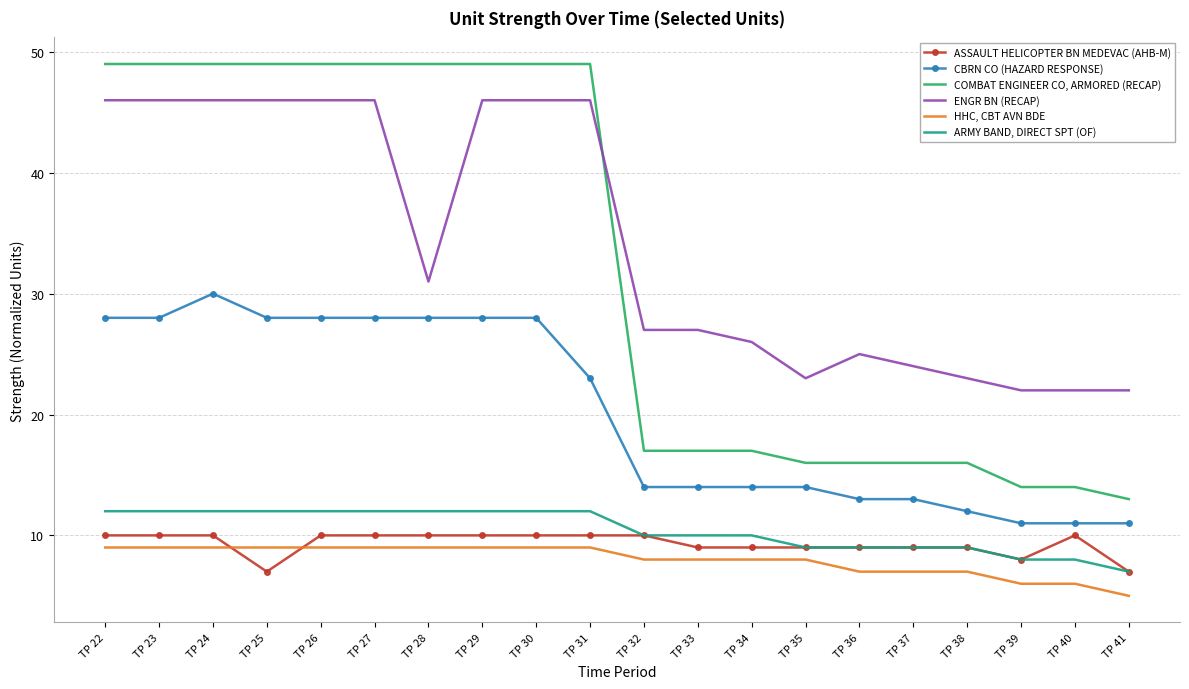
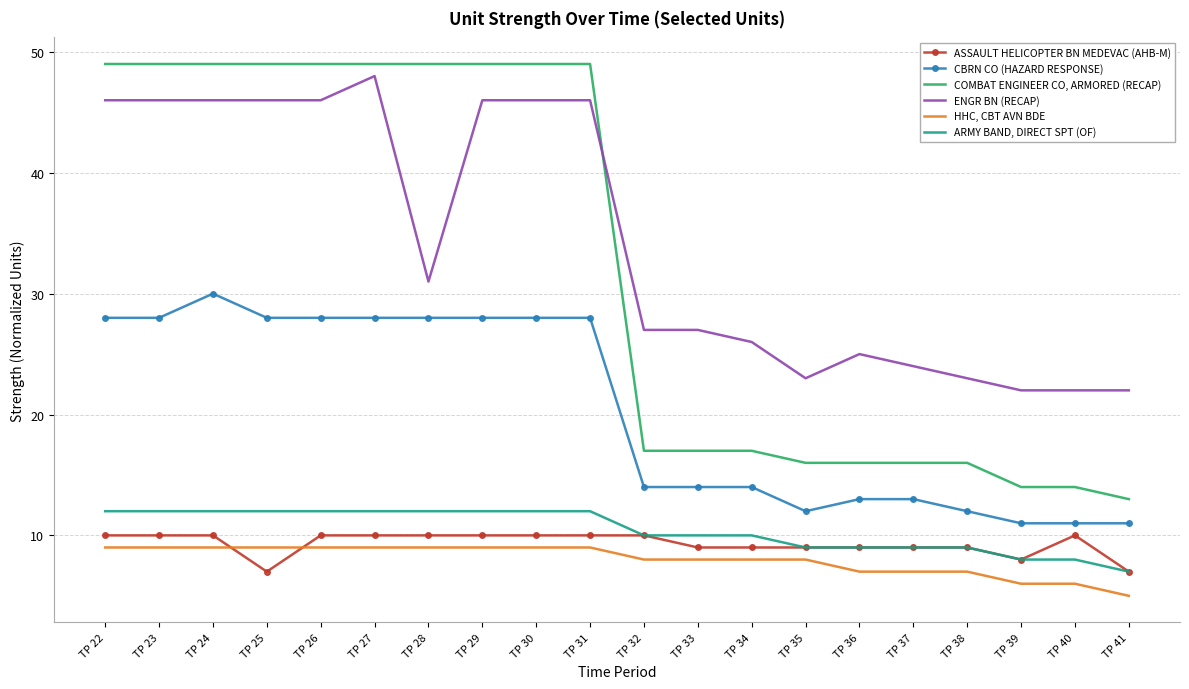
ENGR BN (RECAP), TP 27: 46 -> 48
CBRN CO (HAZARD RESPONSE), TP 31: 23 -> 28
CBRN CO (HAZARD RESPONSE), TP 35: 14 -> 12
